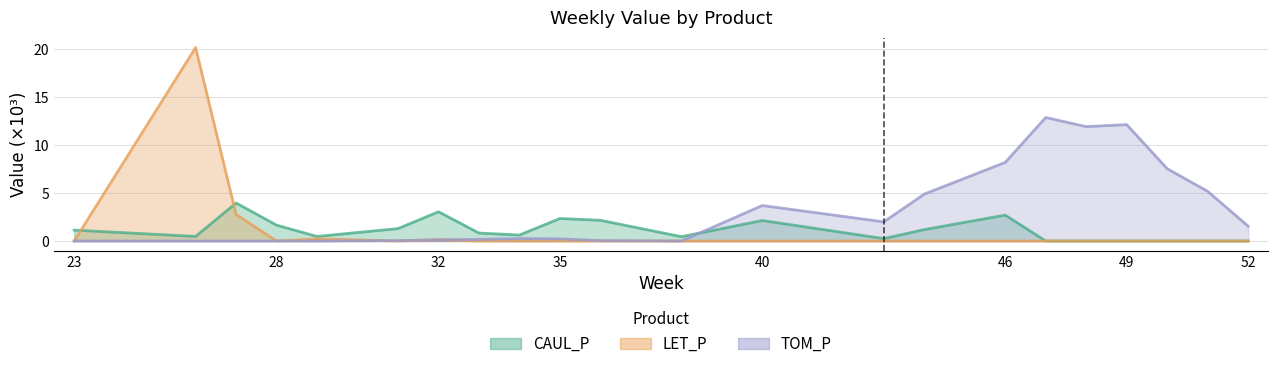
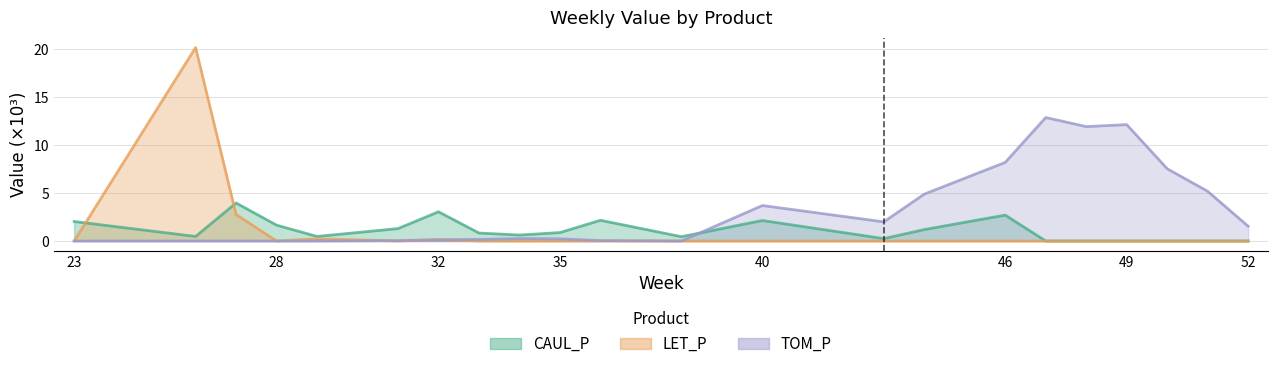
CAUL_P, 23: 1 -> 2
CAUL_P, 35: 2 -> 1
